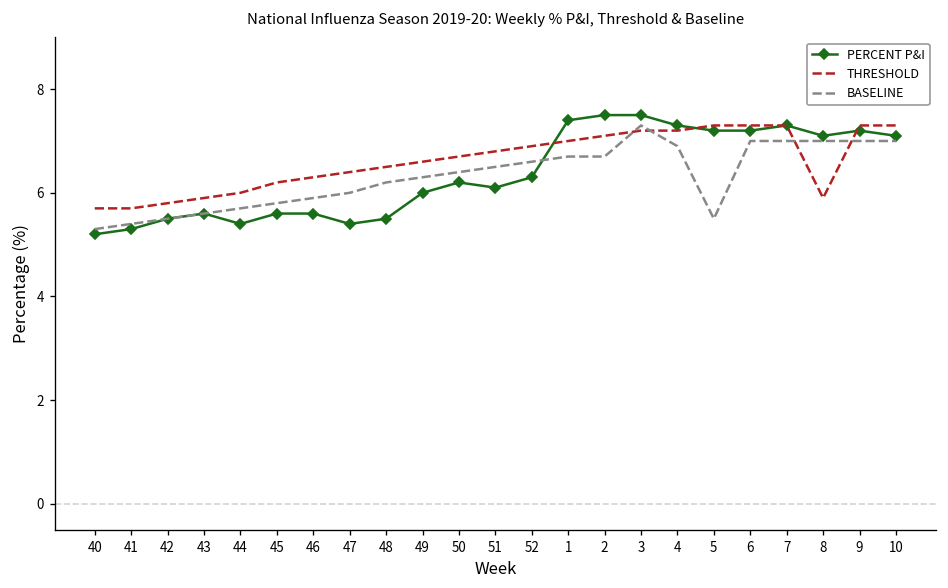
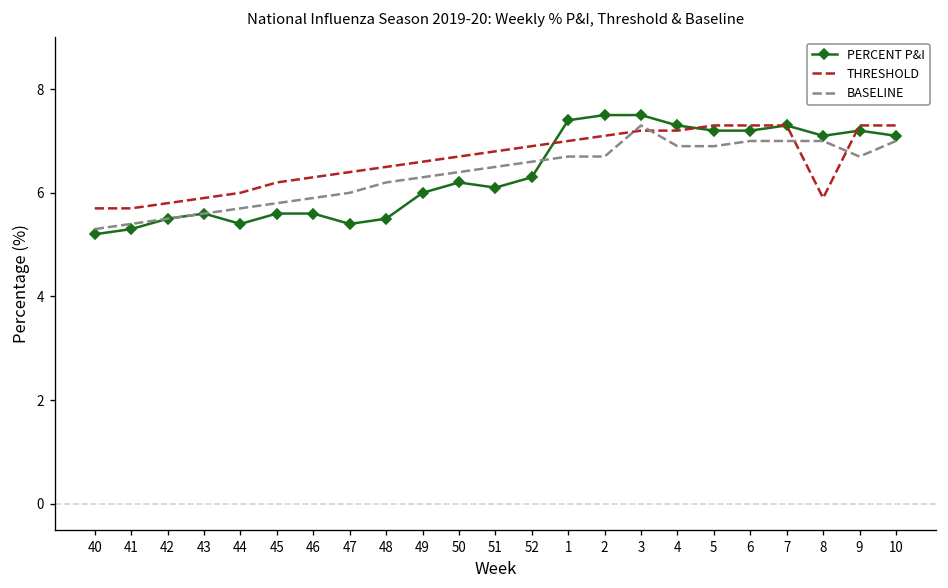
BASELINE, 5: 5.5 -> 6.9
BASELINE, 9: 7.0 -> 6.7
